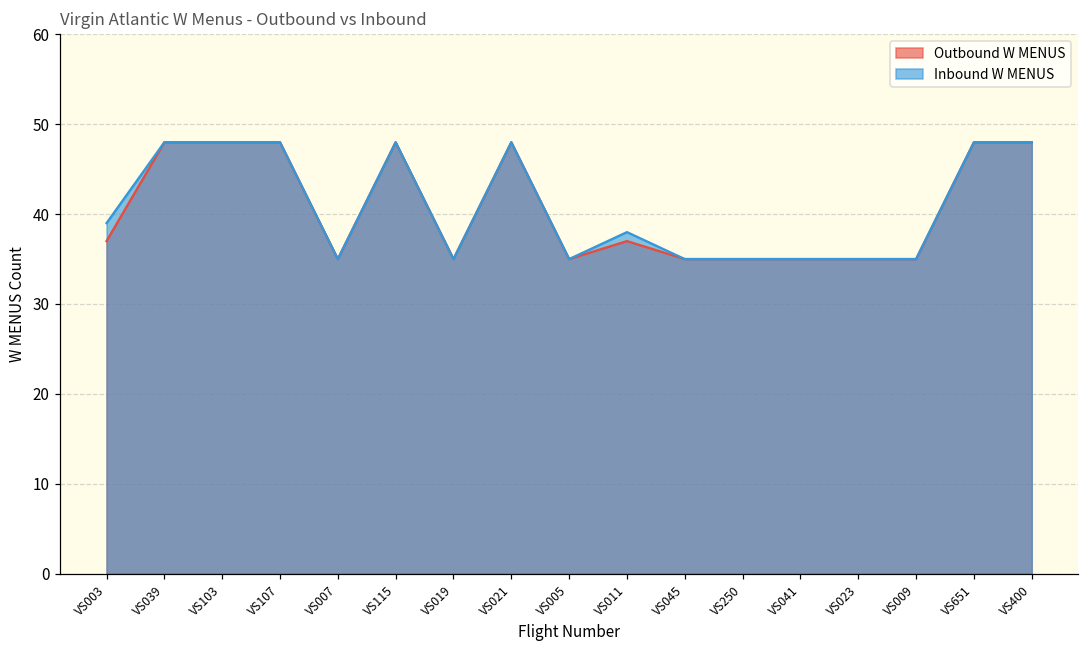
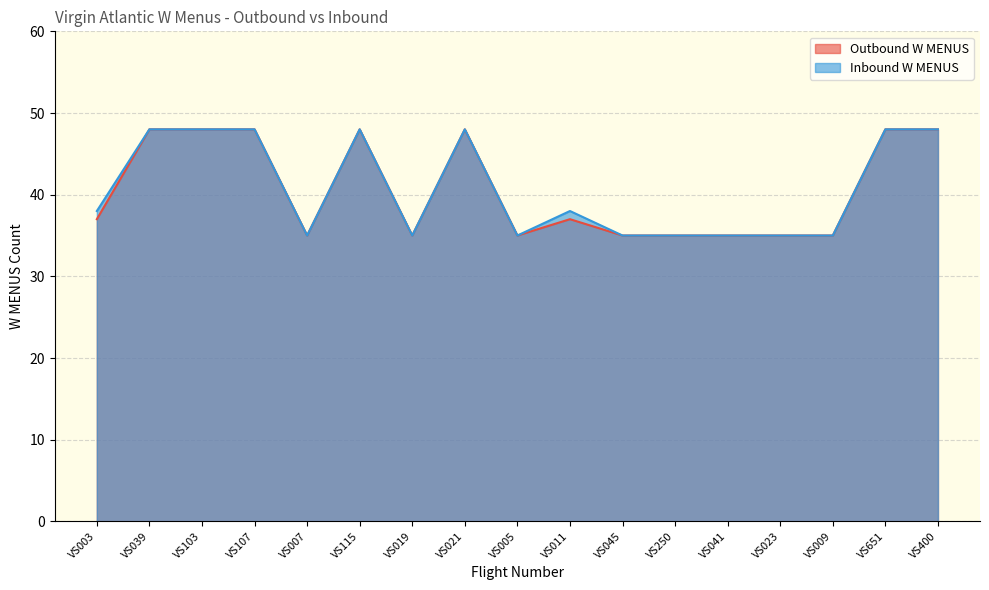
Inbound W MENUS, VS003: 39 -> 38
